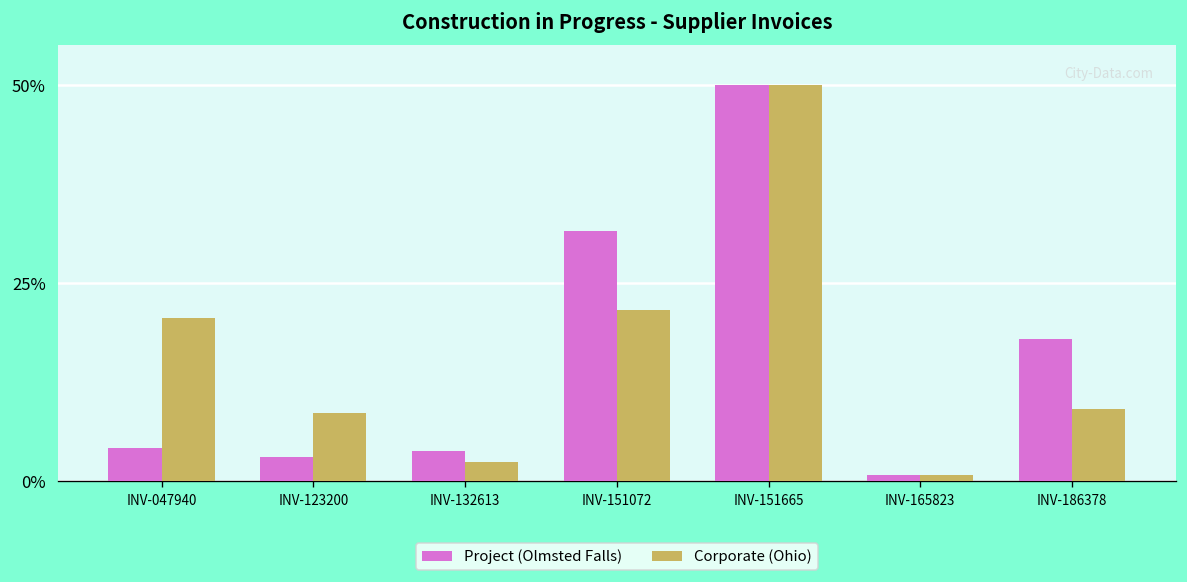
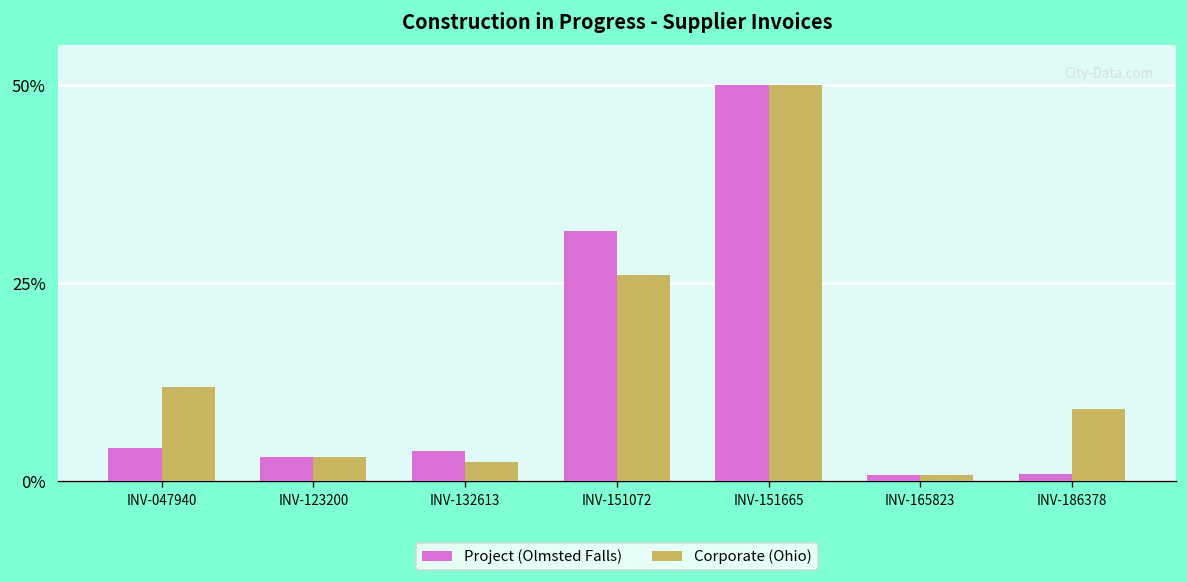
Corporate (Ohio), INV-047940: 21% -> 12%
Corporate (Ohio), INV-123200: 9% -> 3%
Corporate (Ohio), INV-151072: 22% -> 26%
Project (Olmsted Falls), INV-186378: 18% -> 1%
